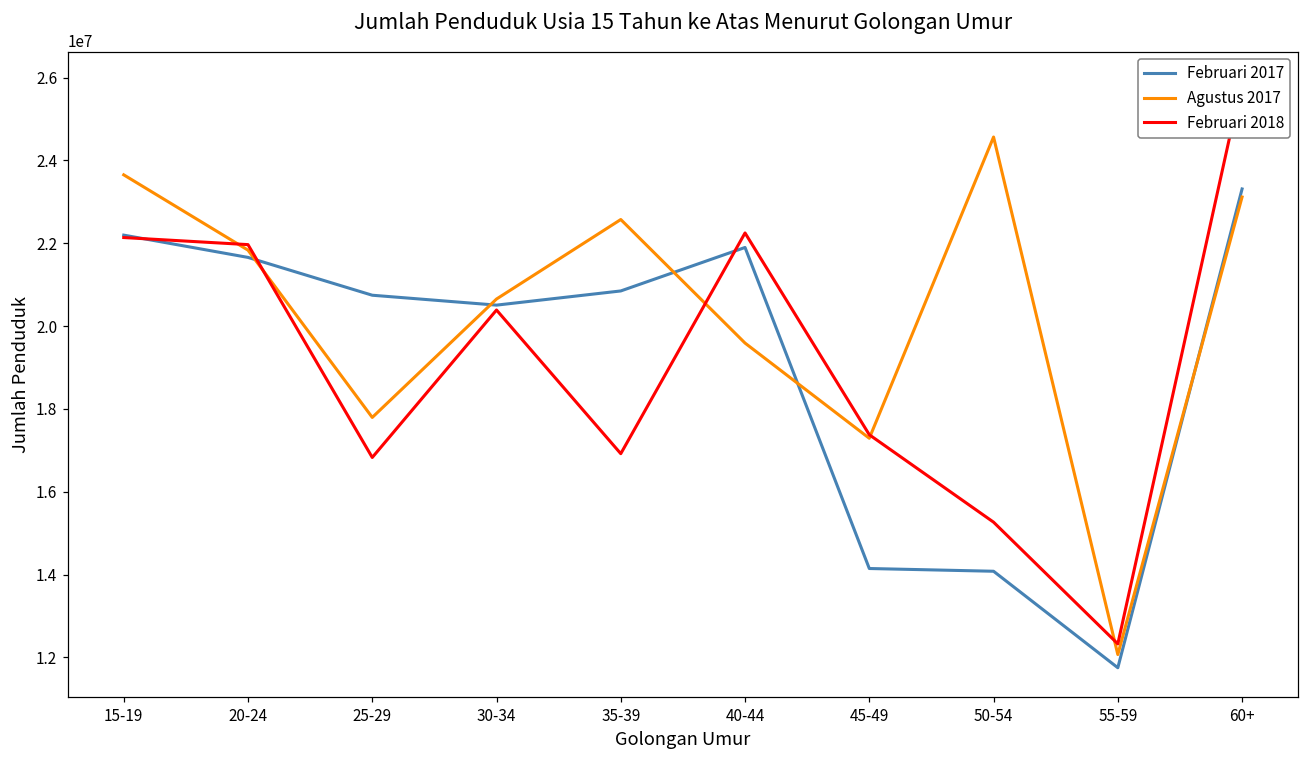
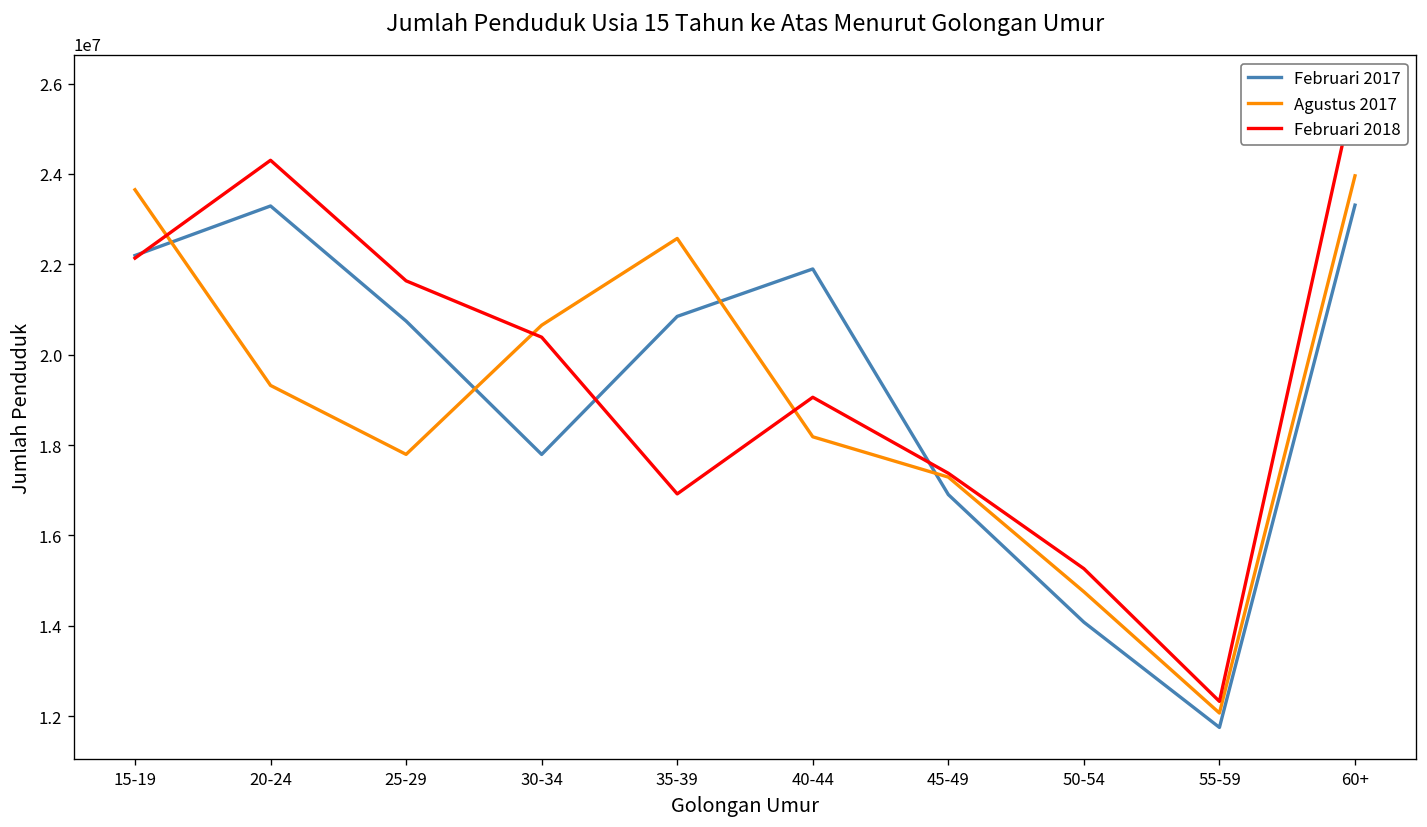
Februari 2017, 20-24: 21700000 -> 23300000
Agustus 2017, 20-24: 21800000 -> 19300000
Februari 2018, 20-24: 22000000 -> 24300000
Februari 2018, 25-29: 16800000 -> 21600000
Februari 2017, 30-34: 20500000 -> 17800000
Agustus 2017, 40-44: 19600000 -> 18200000
Februari 2018, 40-44: 22200000 -> 19100000
Februari 2017, 45-49: 14100000 -> 16900000
Agustus 2017, 50-54: 24600000 -> 14800000
Agustus 2017, 60+: 23100000 -> 24000000
